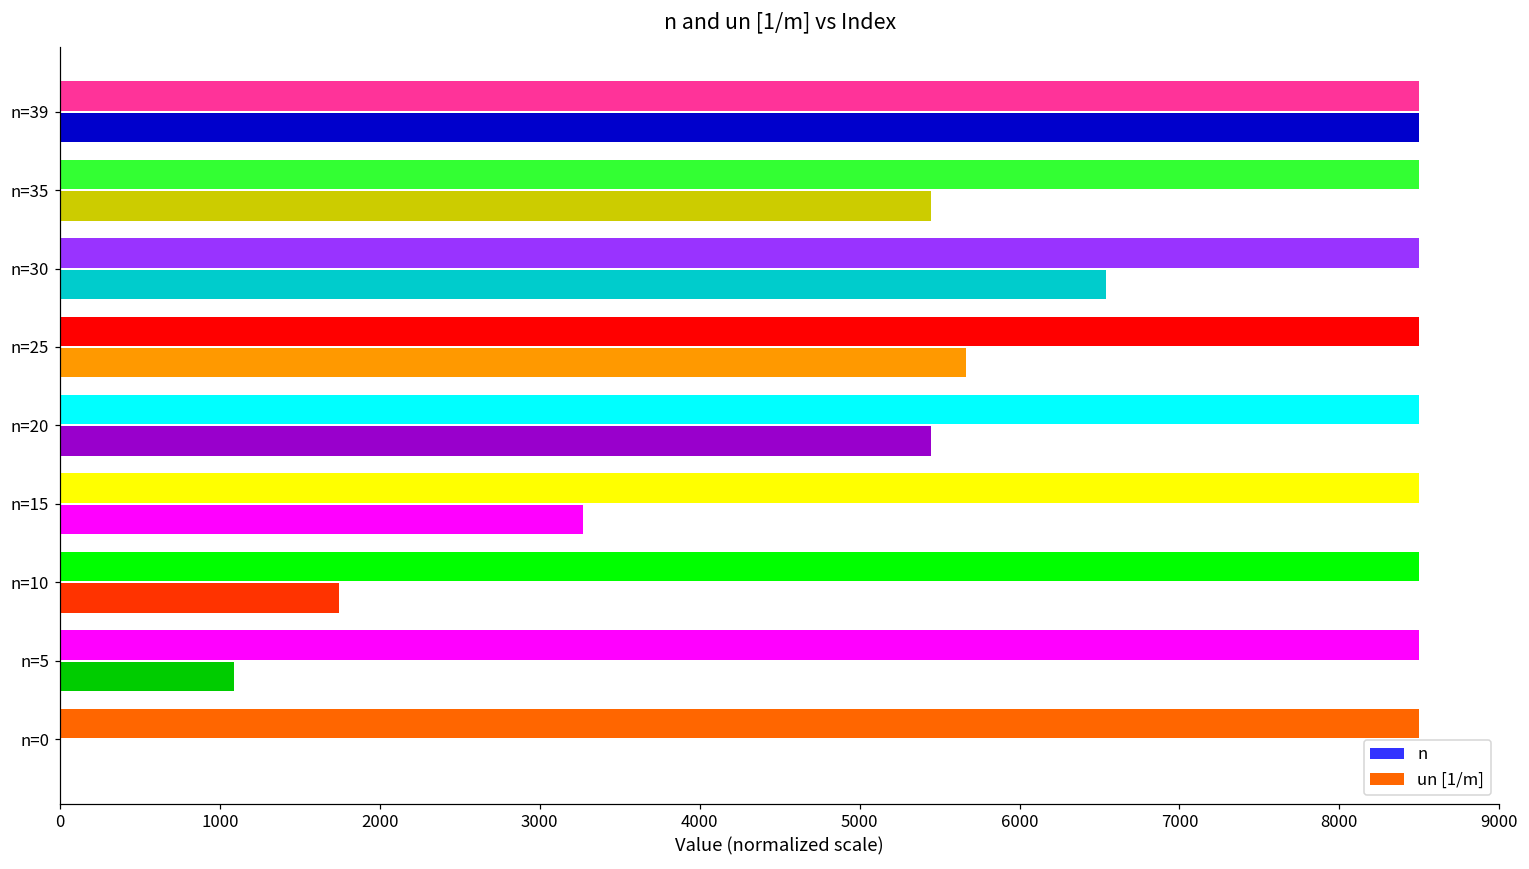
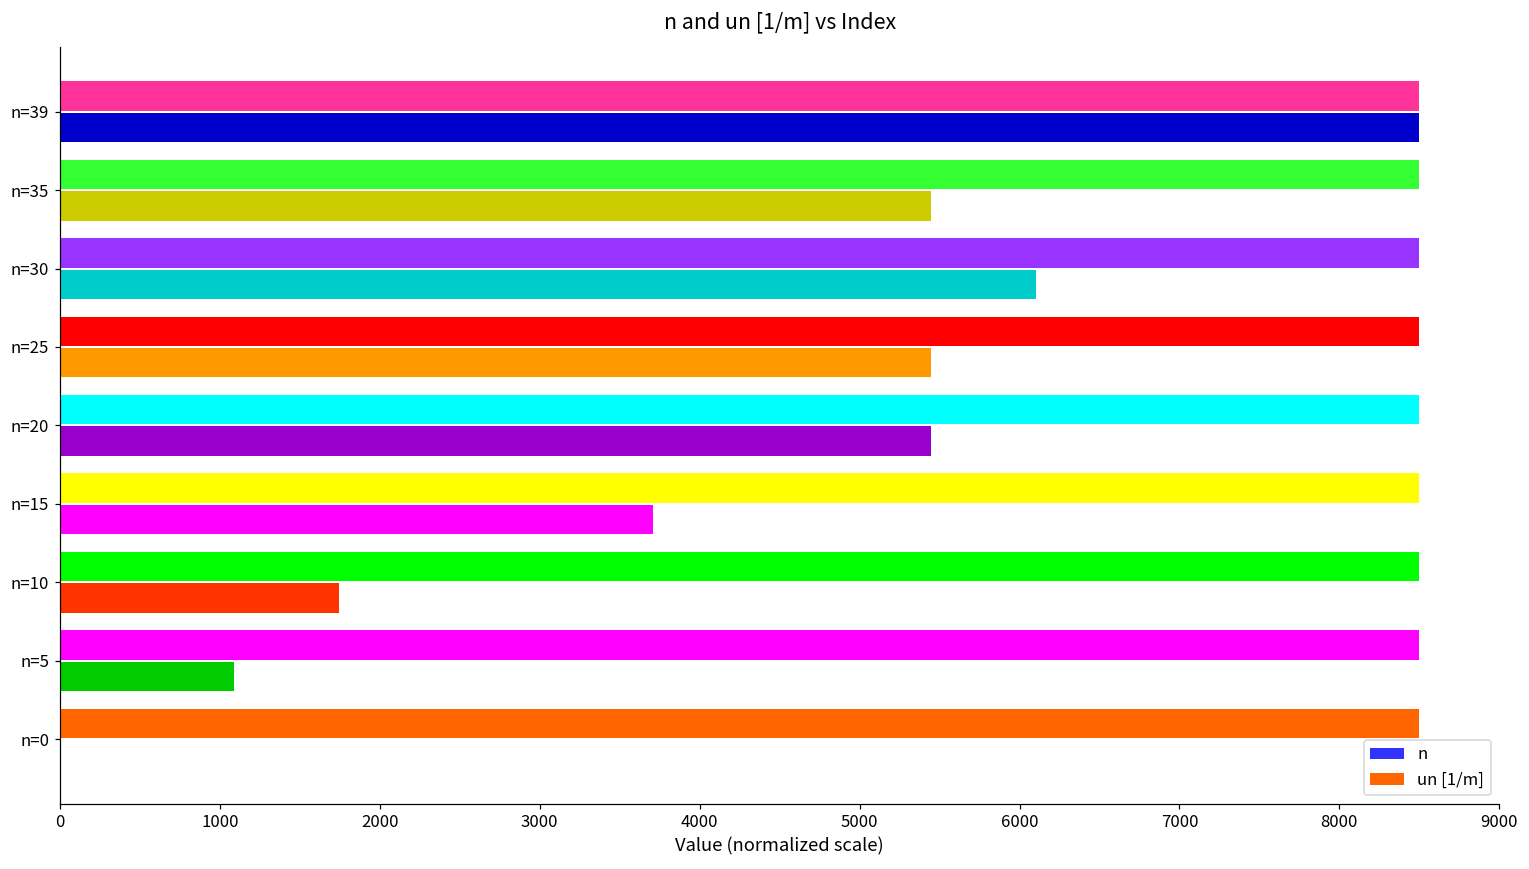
n, n=30: 6540 -> 6100
n, n=25: 5670 -> 5450
n, n=15: 3270 -> 3710
